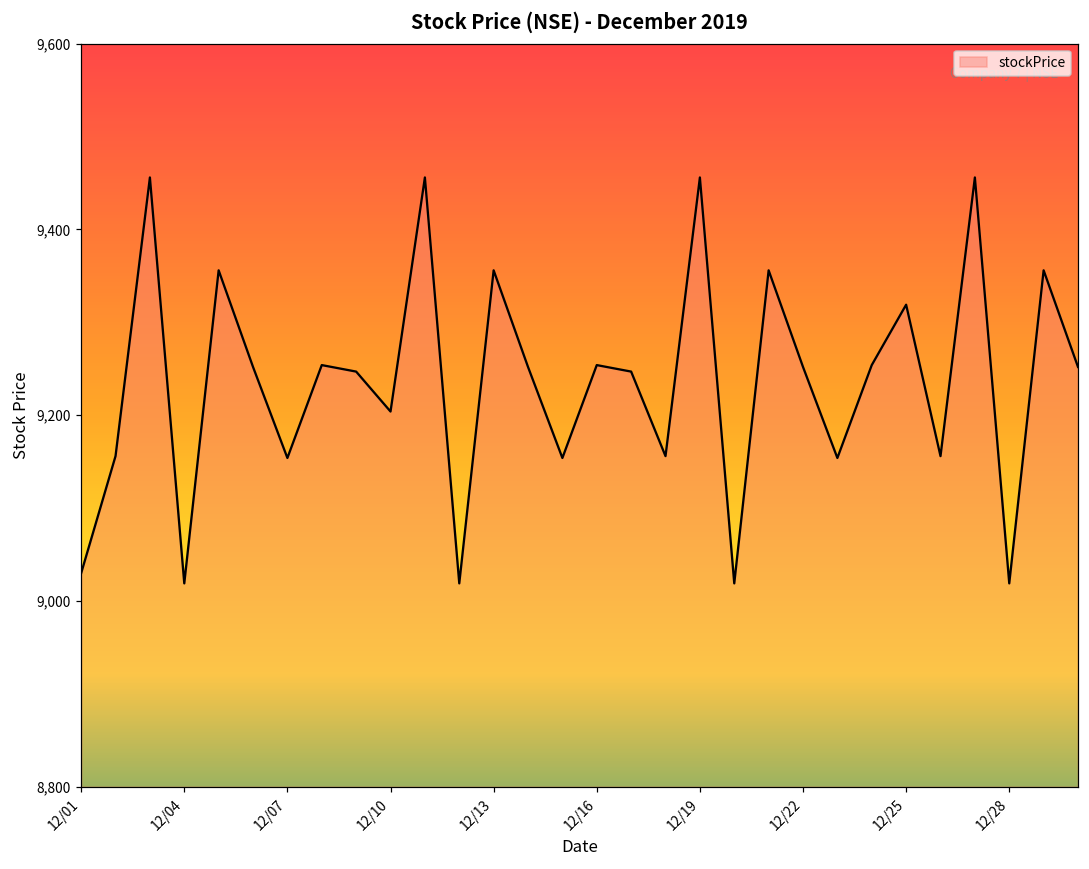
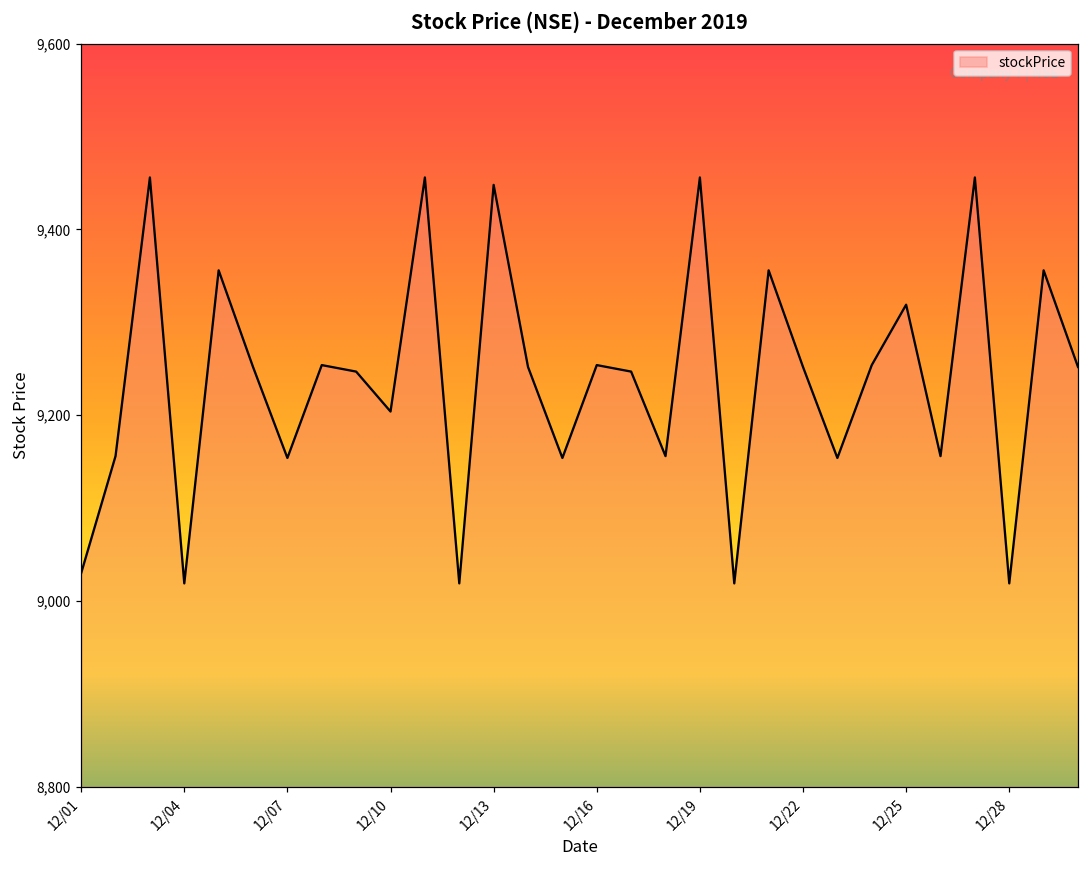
12/13: 9,360 -> 9,450
